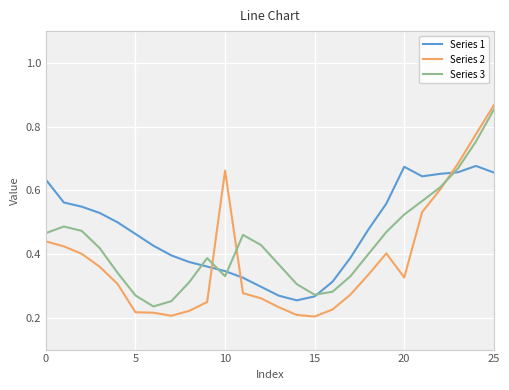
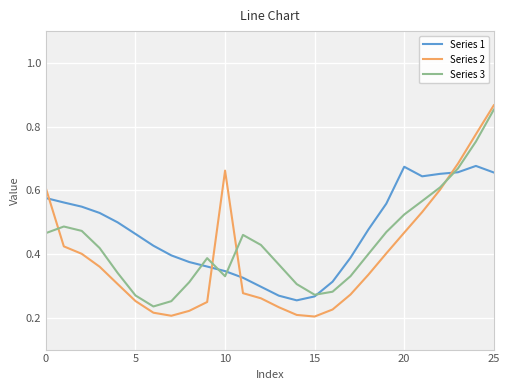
Series 1, 0: 0.63 -> 0.58
Series 2, 0: 0.44 -> 0.61
Series 2, 5: 0.22 -> 0.25
Series 2, 20: 0.33 -> 0.47
